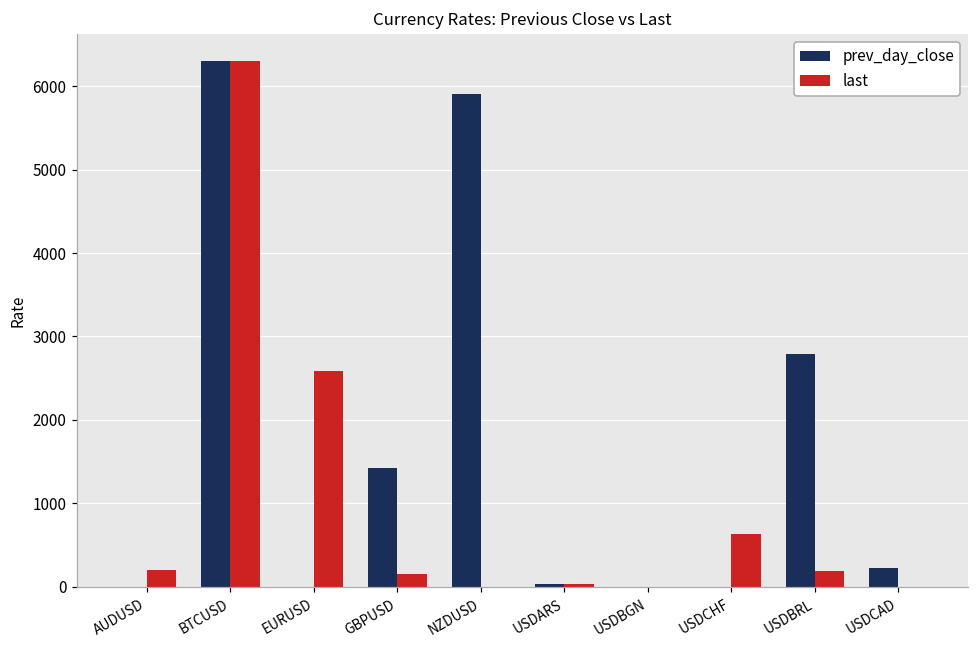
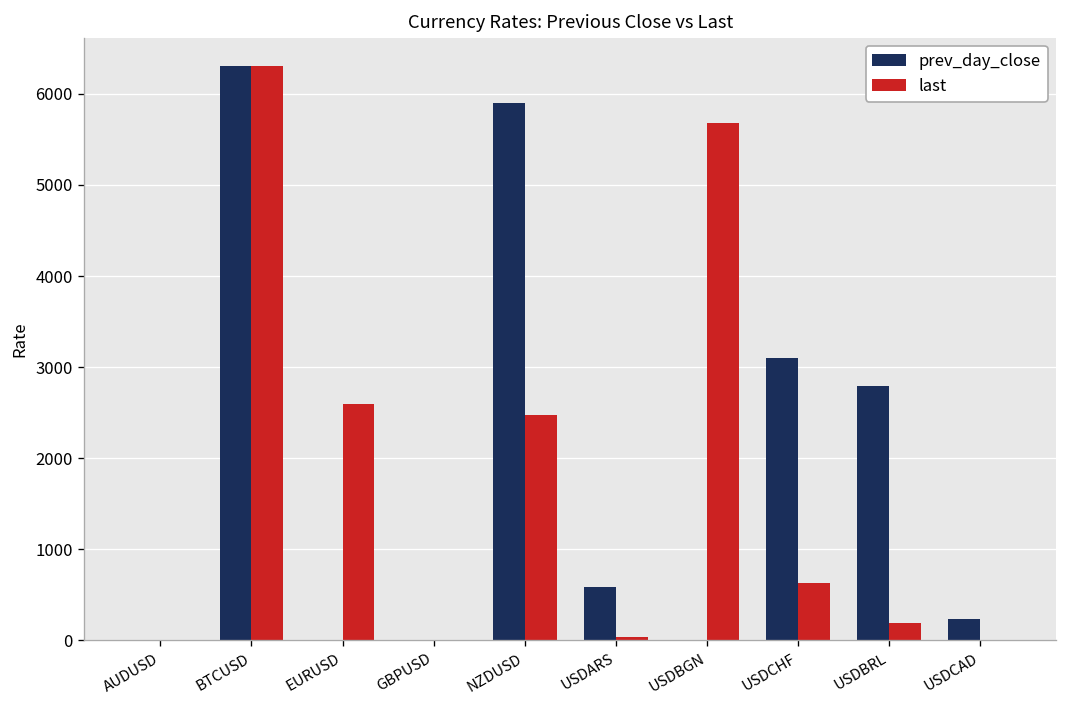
last, AUDUSD: 200 -> 0
prev_day_close, GBPUSD: 1400 -> 0
last, GBPUSD: 100 -> 0
last, NZDUSD: 0 -> 2500
prev_day_close, USDARS: 0 -> 600
last, USDBGN: 0 -> 5700
prev_day_close, USDCHF: 0 -> 3100
